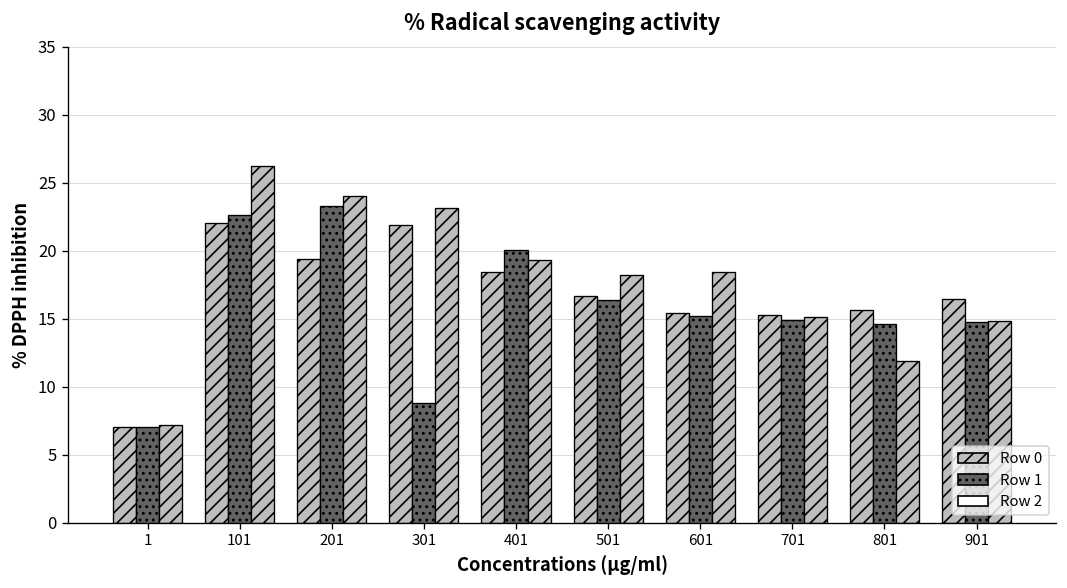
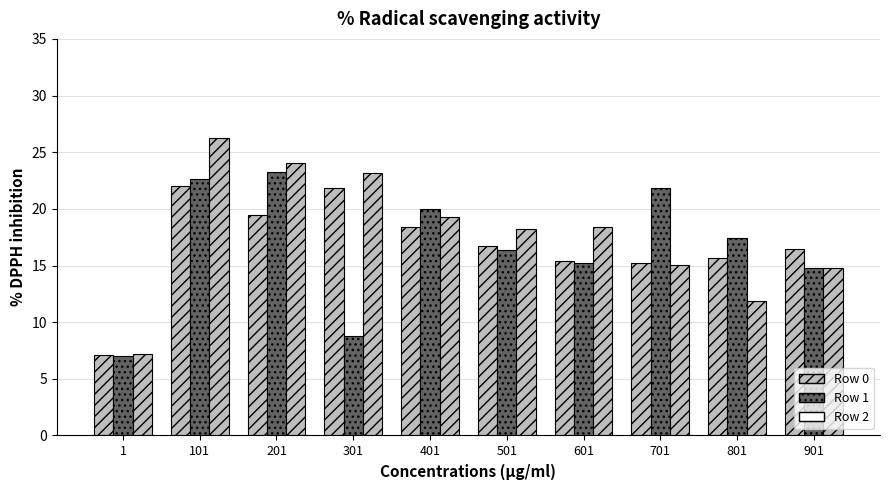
Row 1, 701: 14.9 -> 21.9
Row 1, 801: 14.6 -> 17.4
